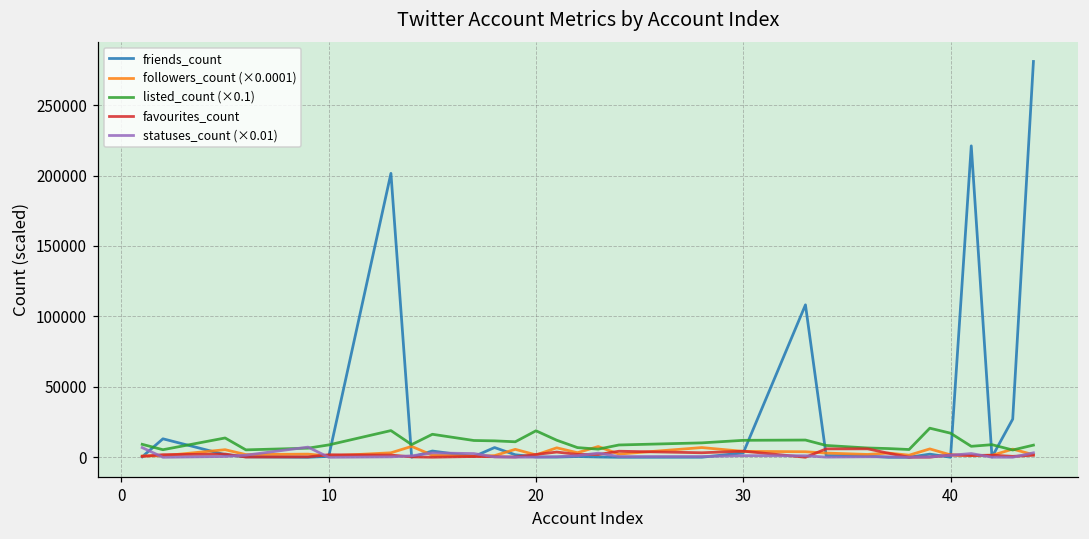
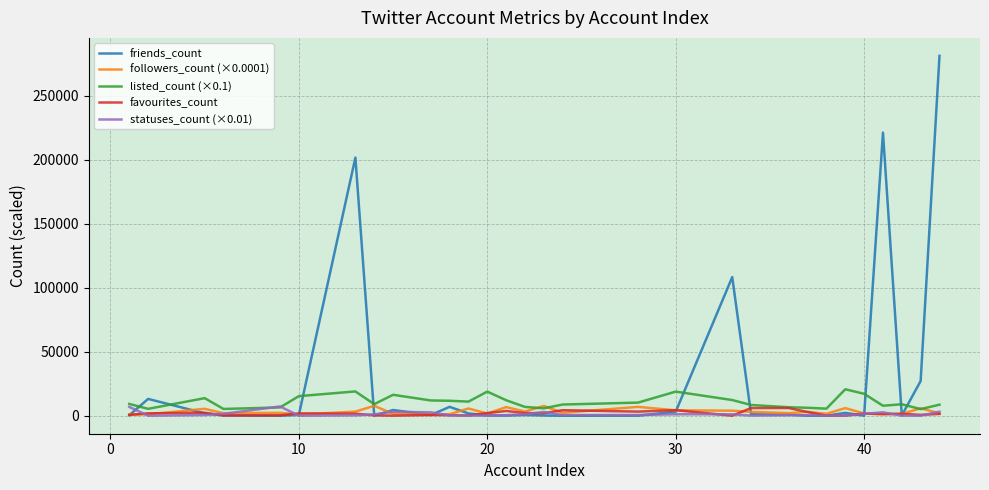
listed_count (×0.1), 10: 9000 -> 15000
listed_count (×0.1), 30: 12000 -> 19000
